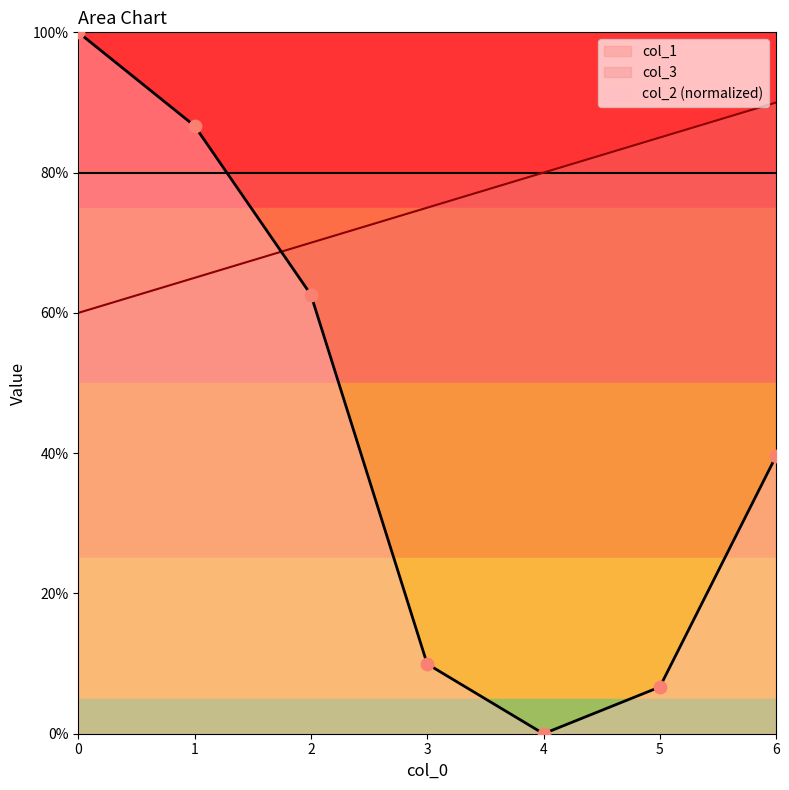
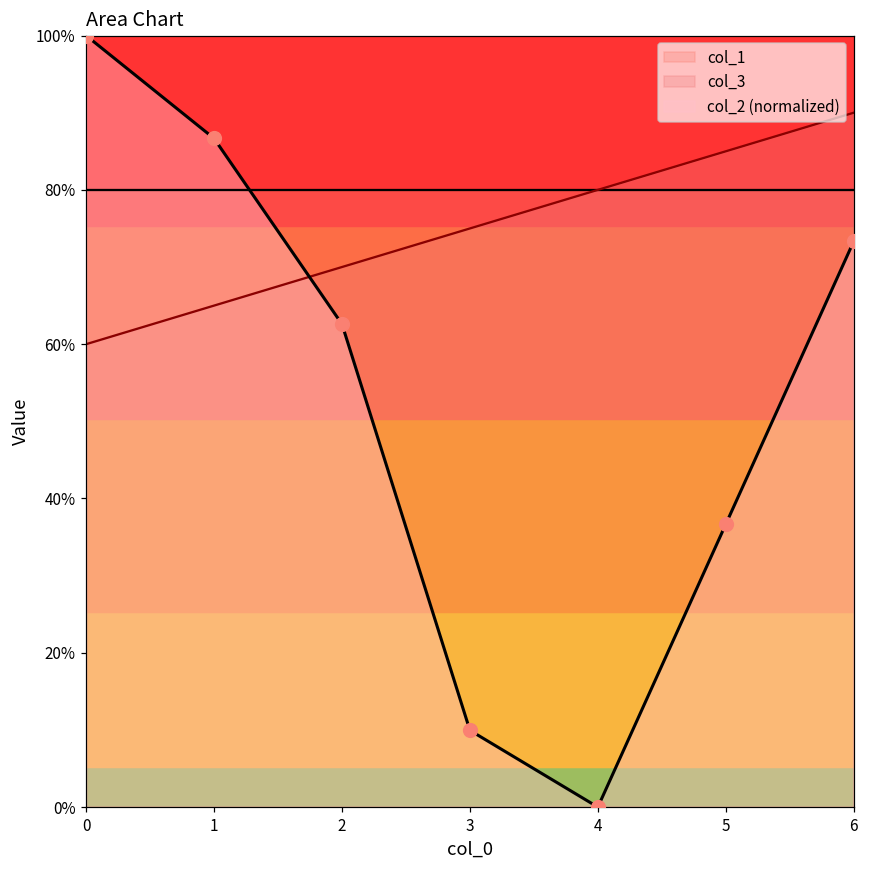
col_2 (normalized), 5: 7% -> 37%
col_2 (normalized), 6: 40% -> 73%
